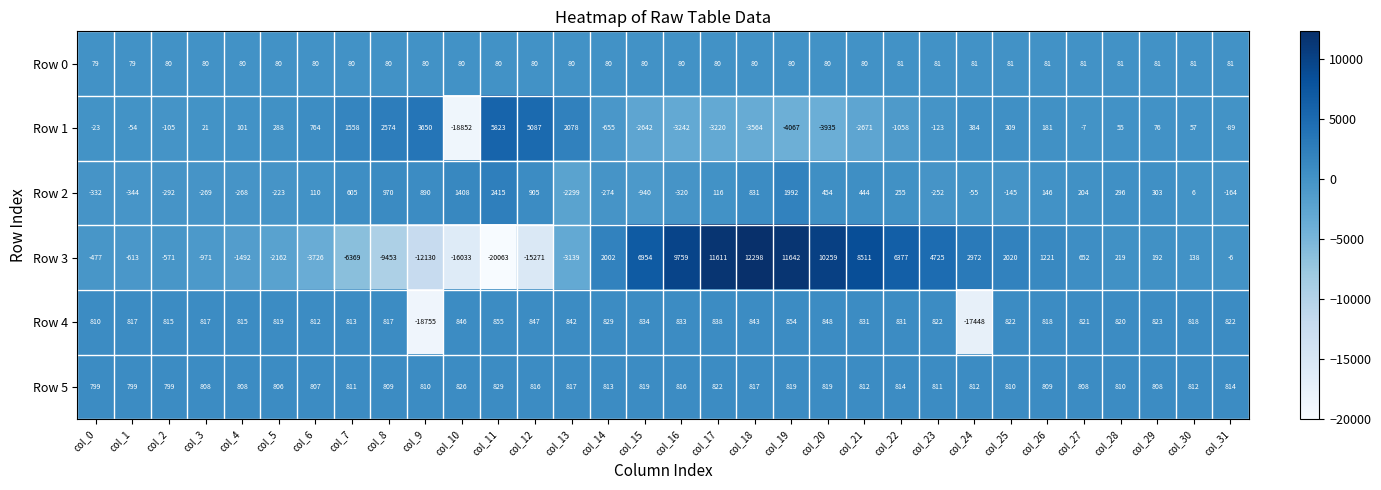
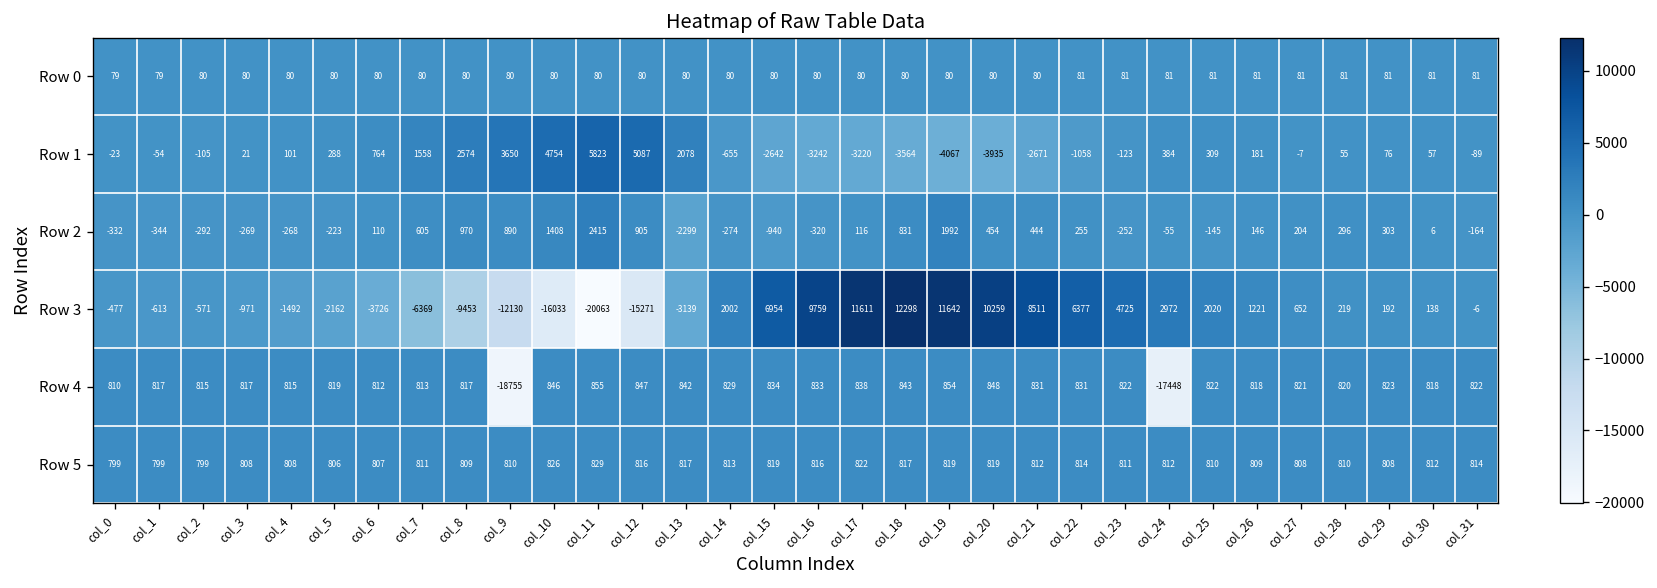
Row 1, col_10: -18852 -> 4754
